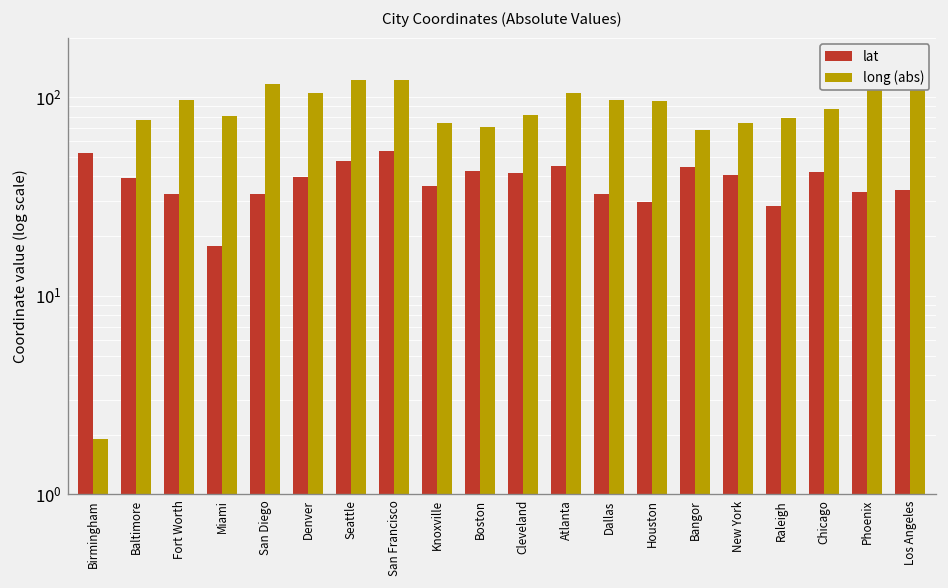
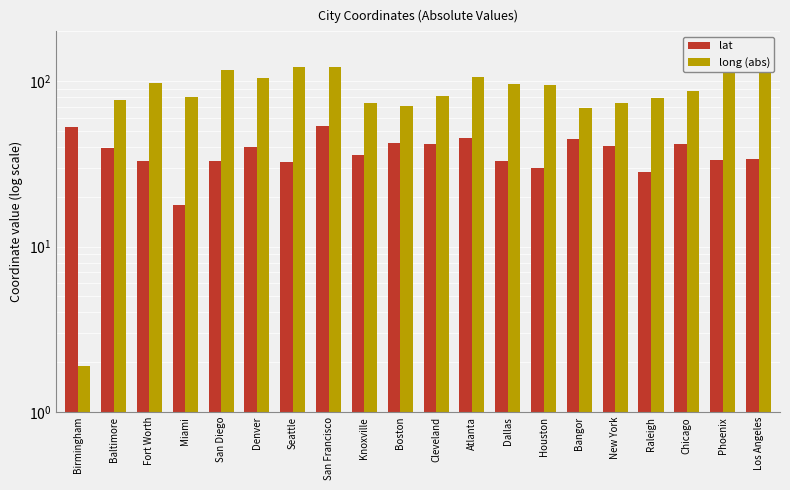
lat, Seattle: 48 -> 32
